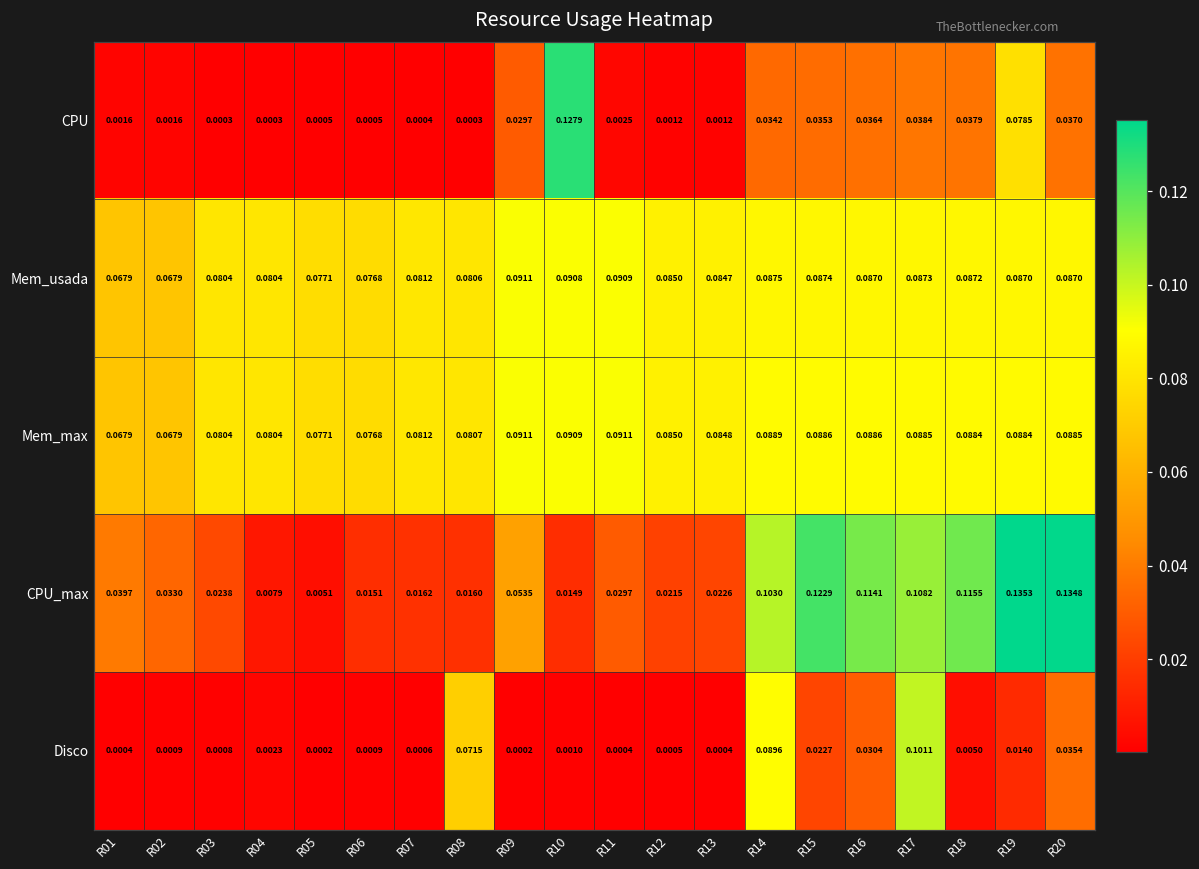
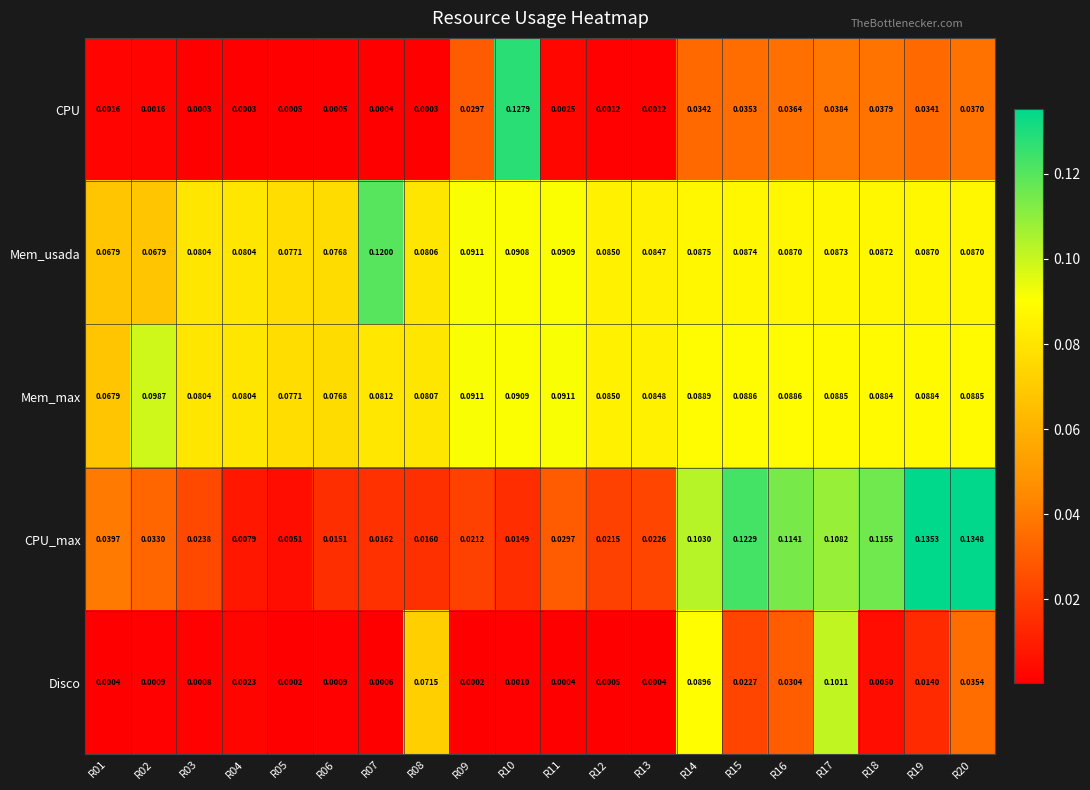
CPU, R19: 0.0785 -> 0.0341
Mem_usada, R07: 0.0812 -> 0.1200
Mem_max, R02: 0.0679 -> 0.0987
CPU_max, R09: 0.0535 -> 0.0212
